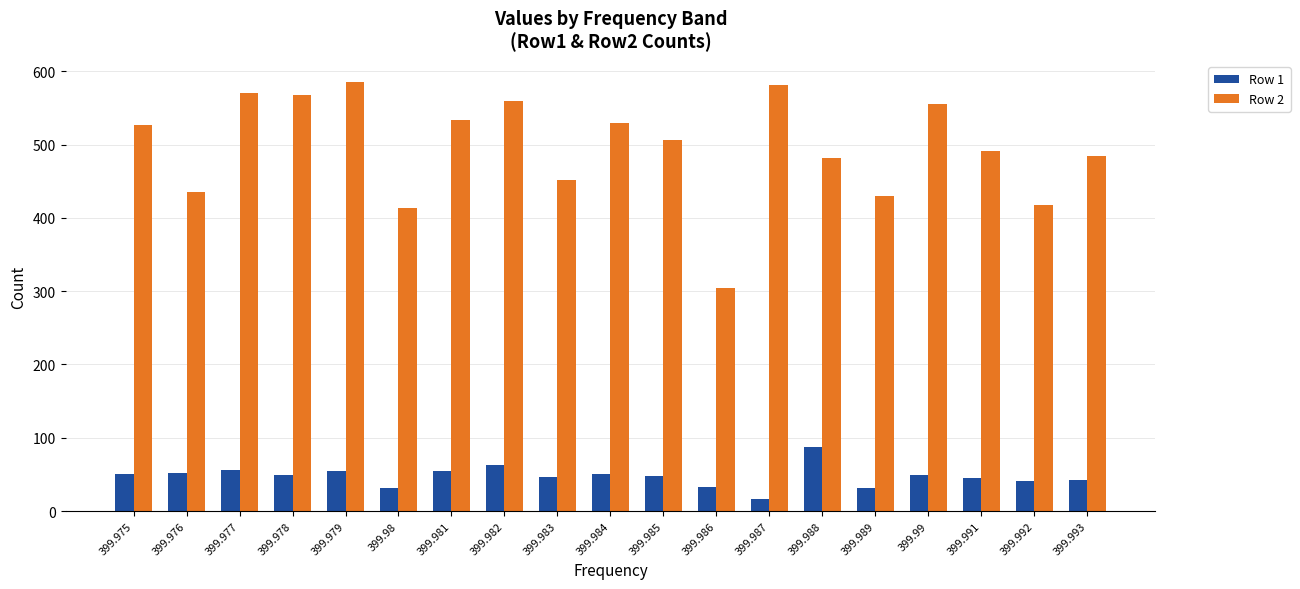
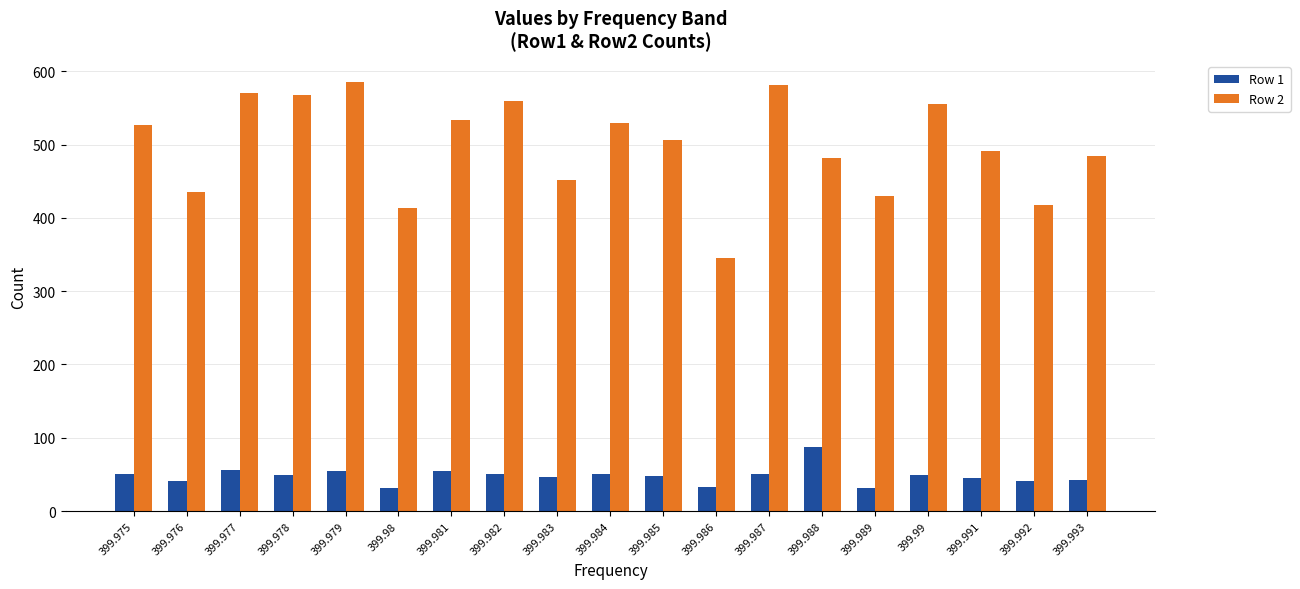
Row 1, 399.976: 50 -> 40
Row 1, 399.982: 60 -> 50
Row 2, 399.986: 300 -> 350
Row 1, 399.987: 20 -> 50
